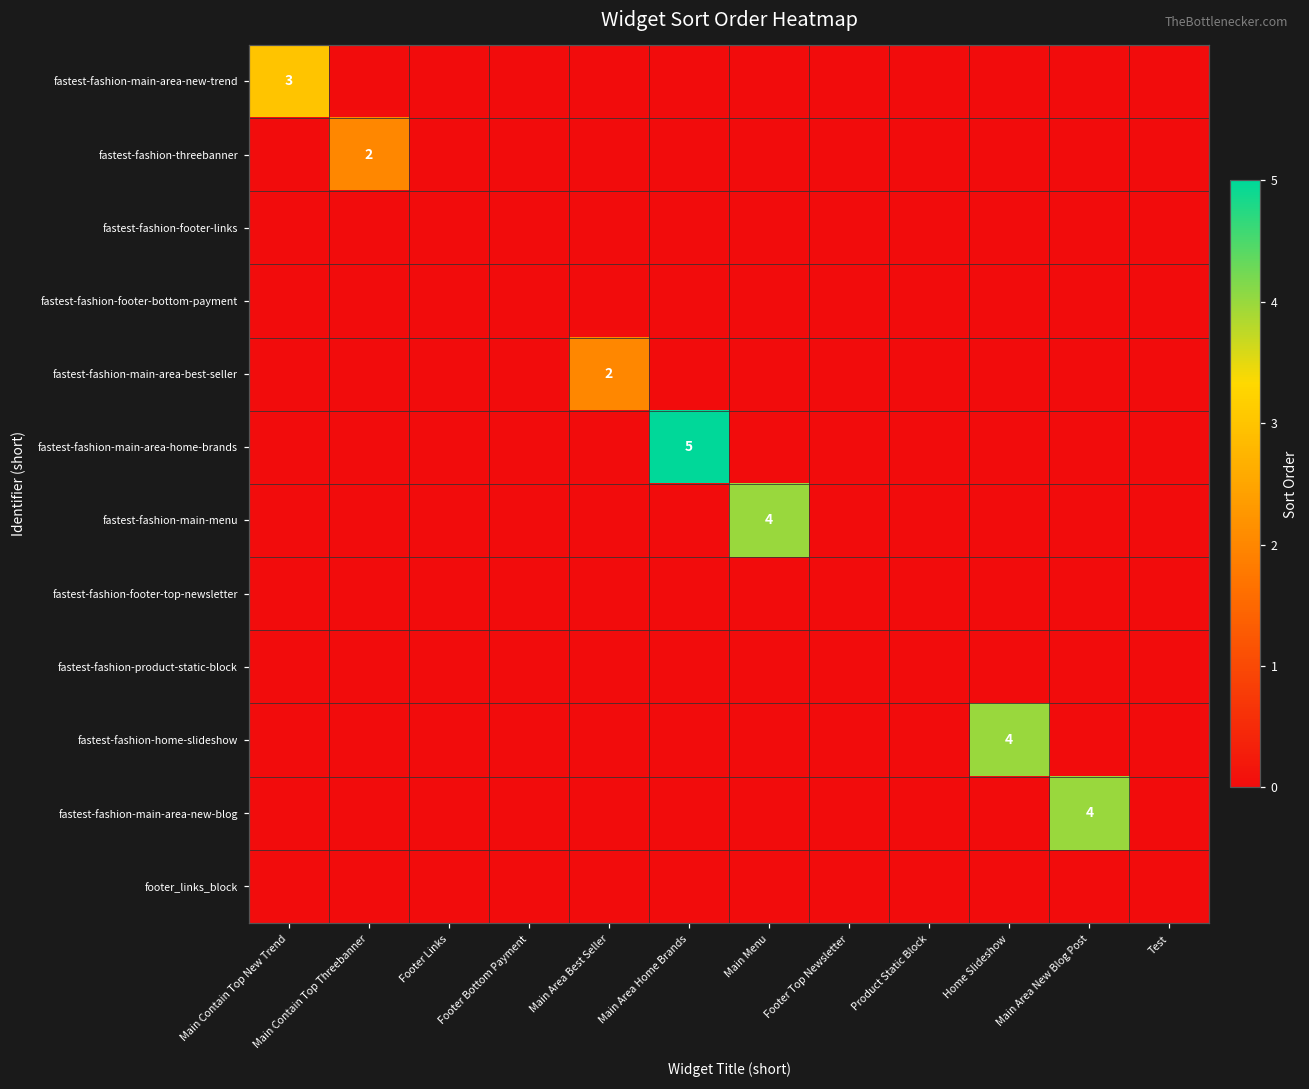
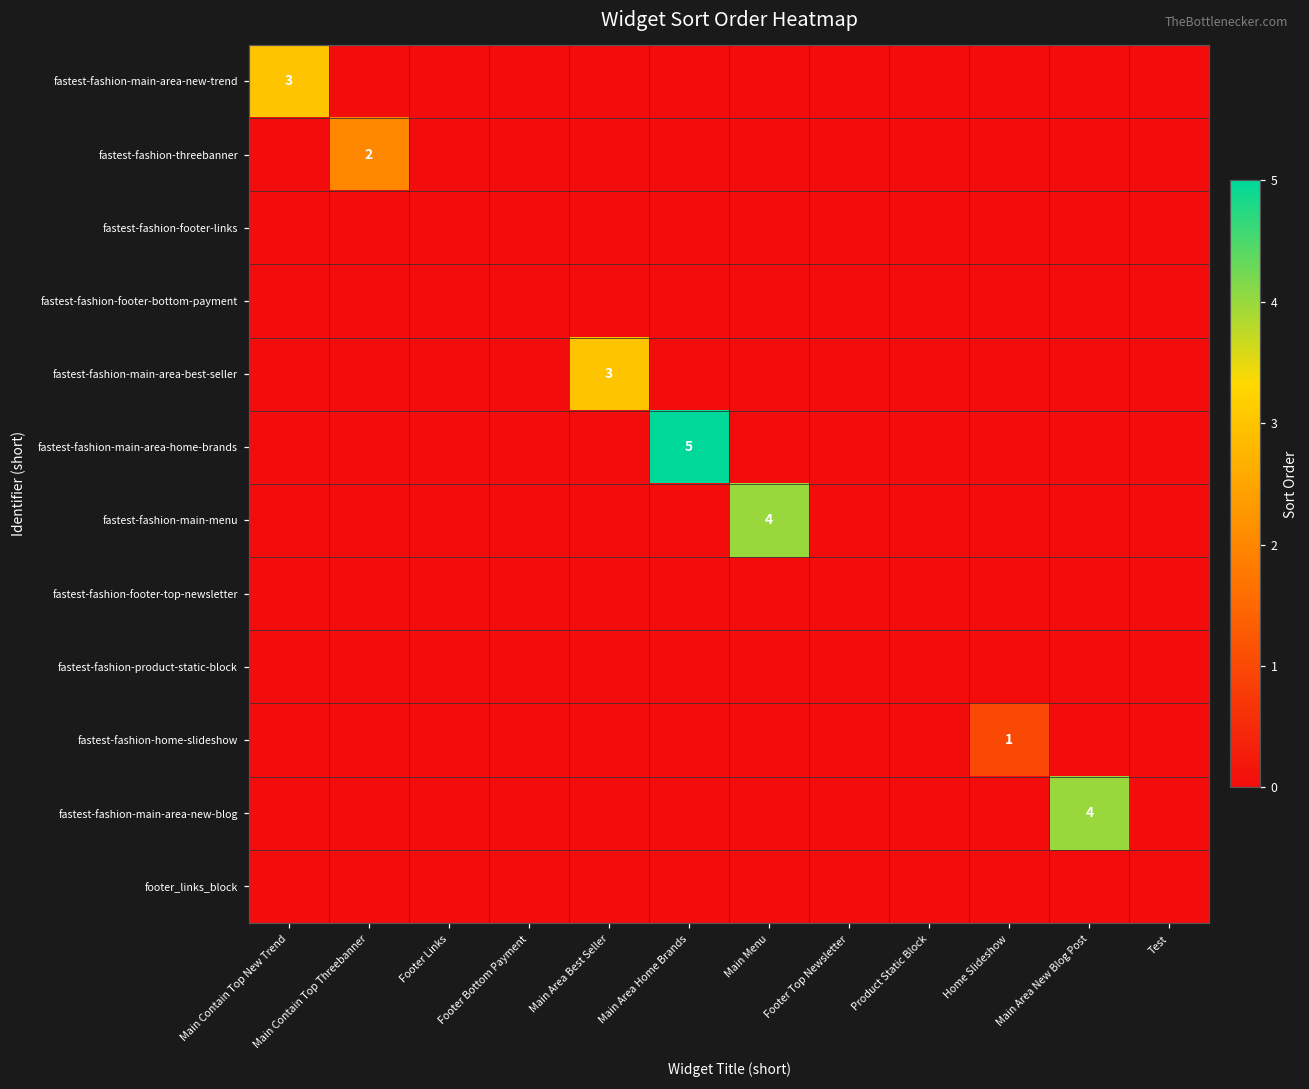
fastest-fashion-main-area-best-seller, Main Area Best Seller: 2 -> 3
fastest-fashion-home-slideshow, Home Slideshow: 4 -> 1
